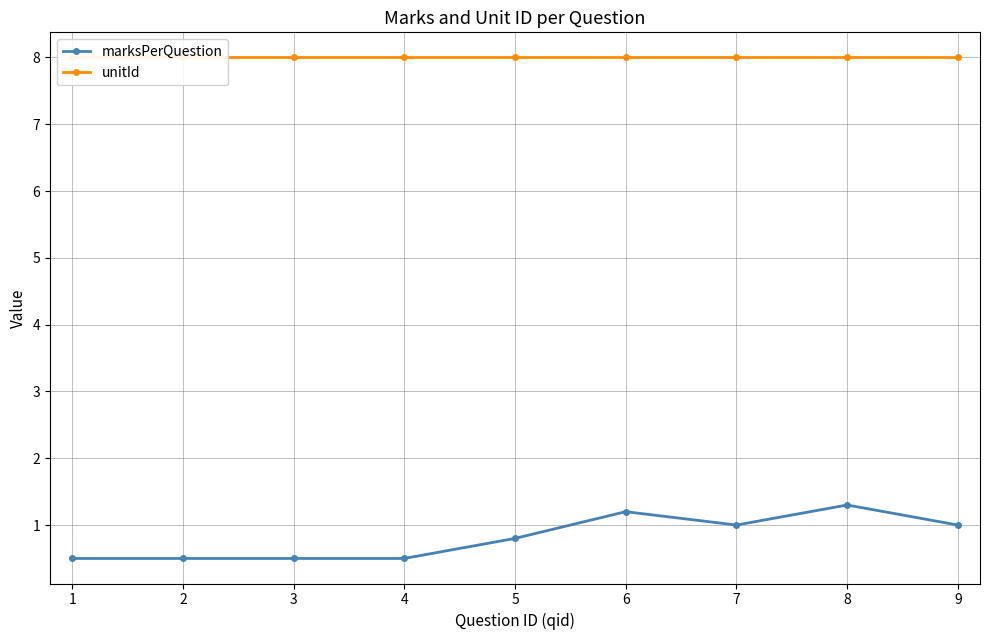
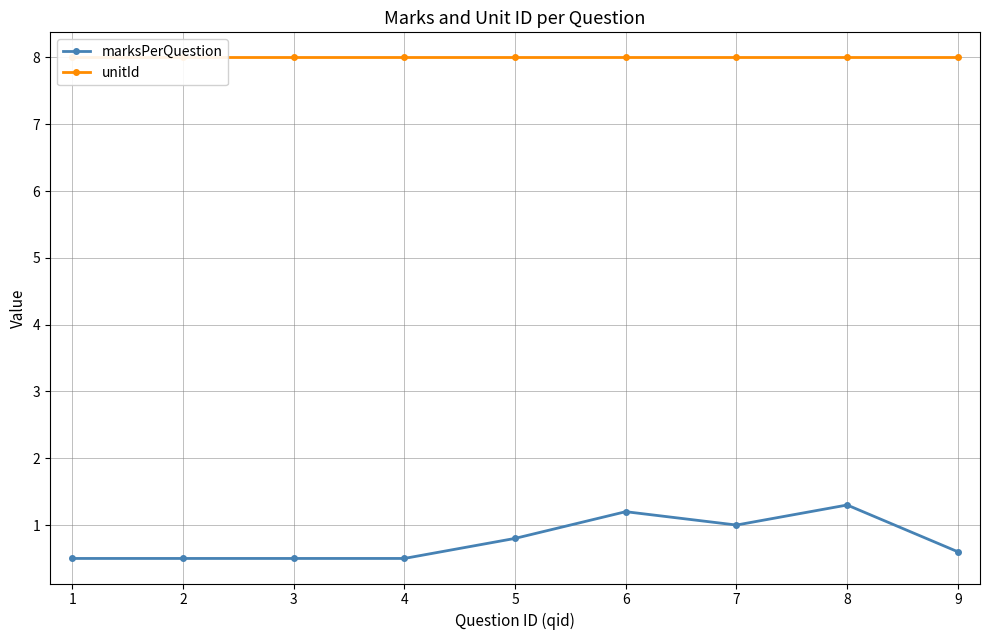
marksPerQuestion, 9: 1.0 -> 0.6
